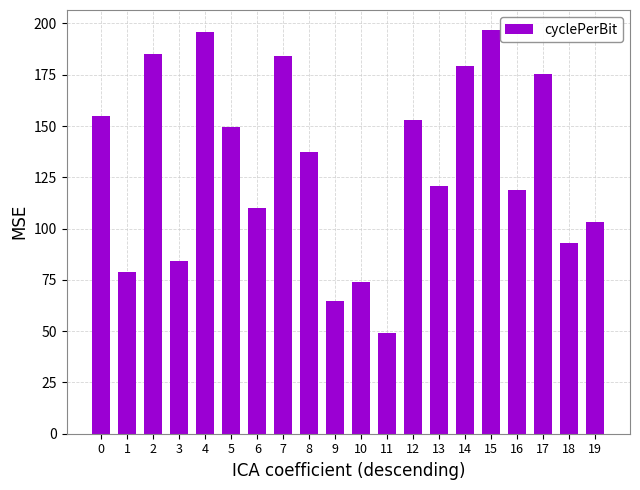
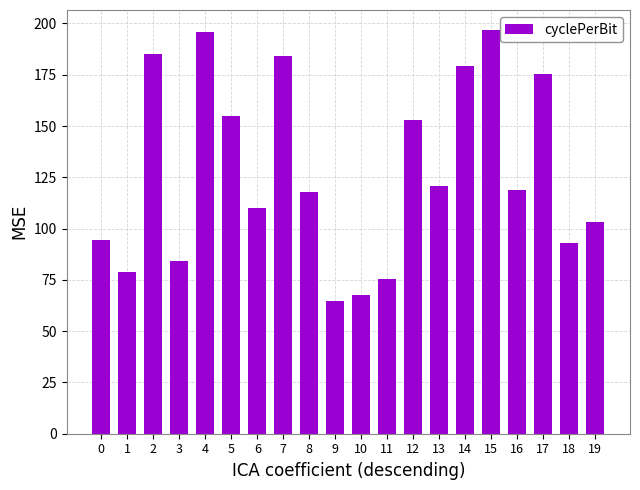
0: 155 -> 94
5: 150 -> 155
8: 137 -> 118
10: 74 -> 68
11: 49 -> 76
